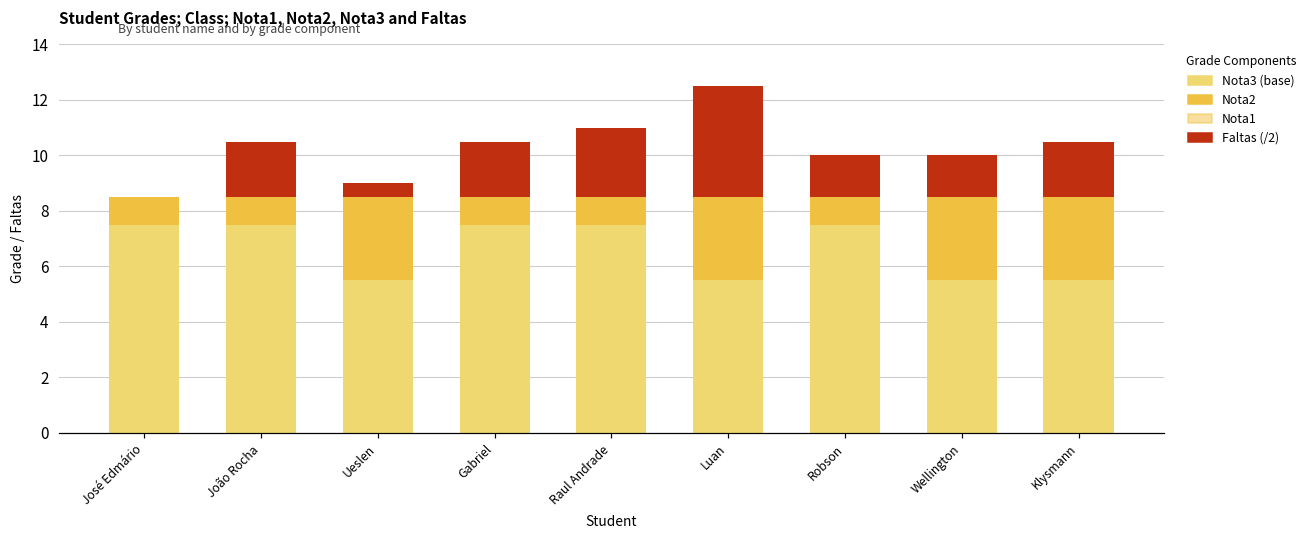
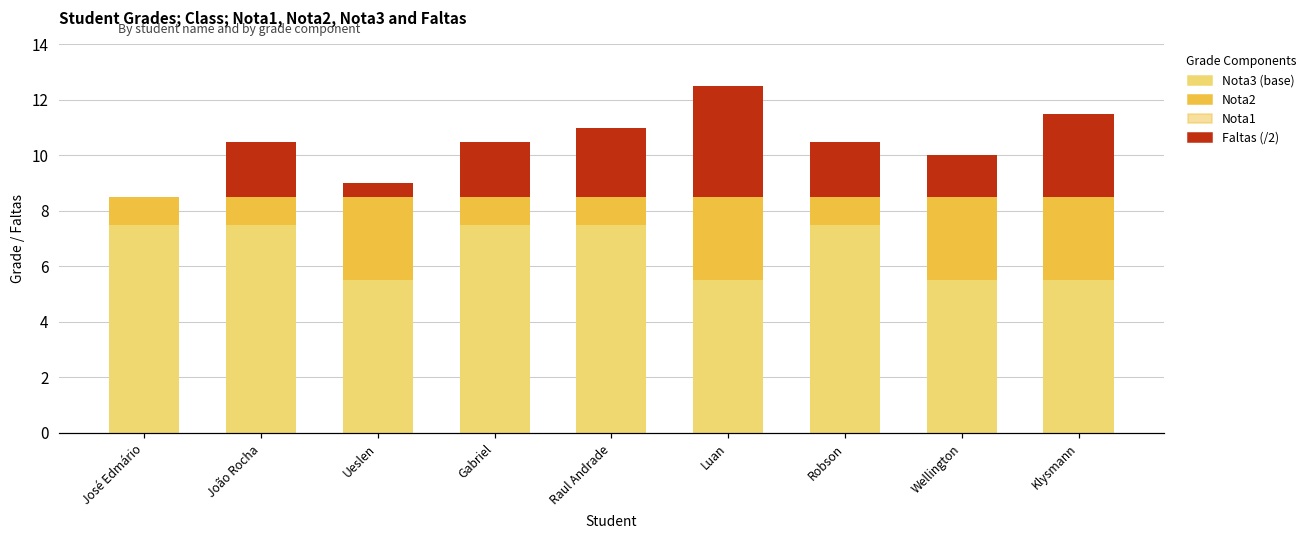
Faltas (/2), Robson: 1.5 -> 2.0
Faltas (/2), Klysmann: 2.0 -> 3.0
